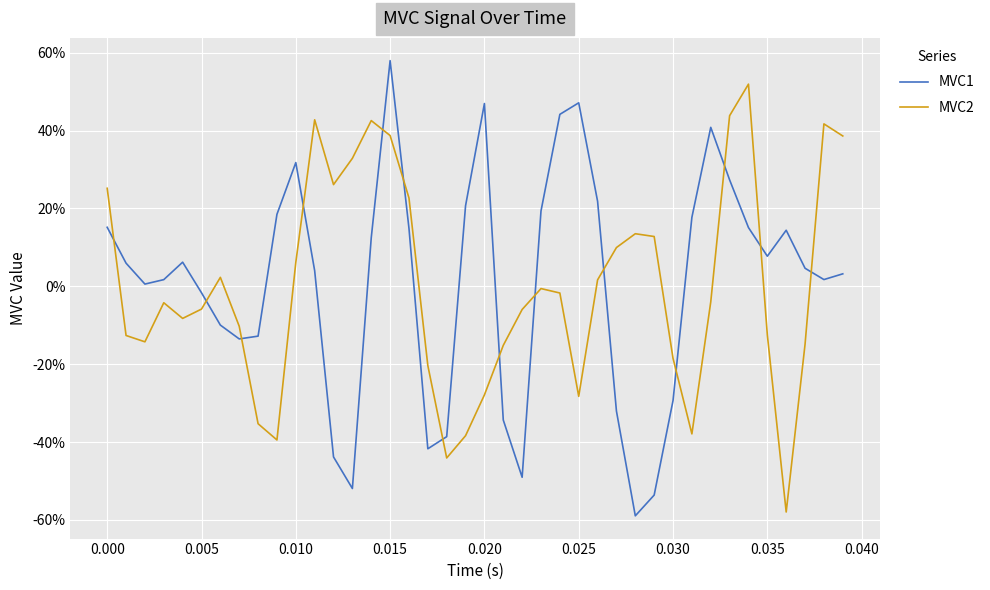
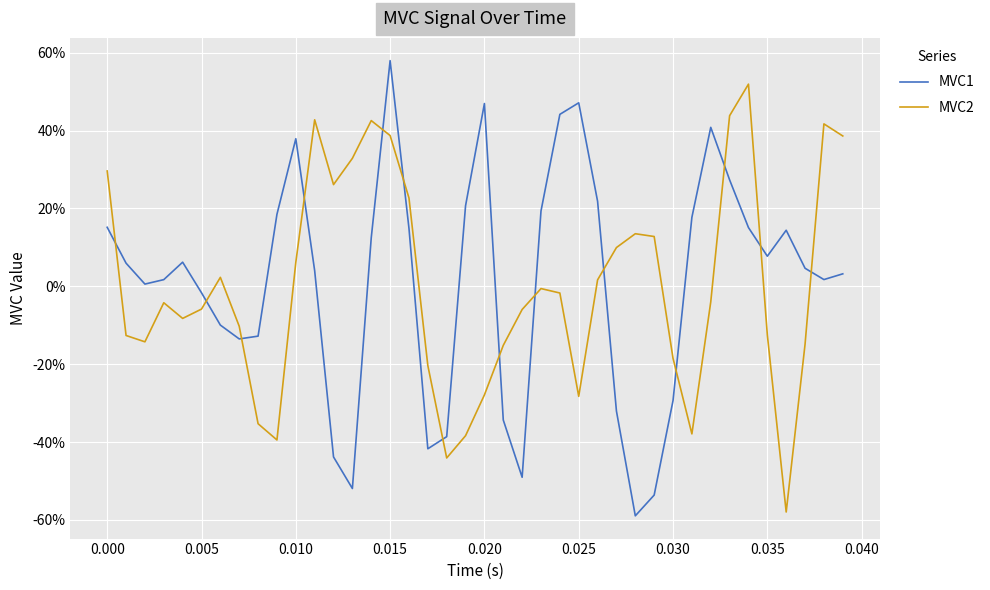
MVC2, 0.000: 25% -> 30%
MVC1, 0.010: 32% -> 38%
